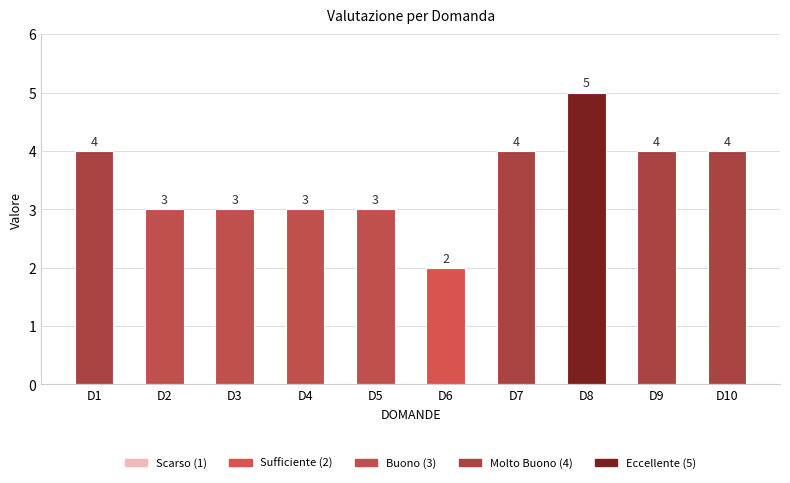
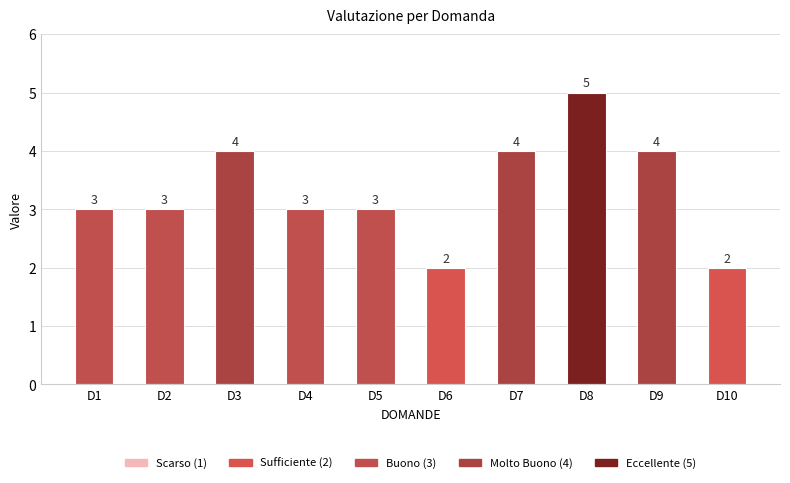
D1: 4 -> 3
D3: 3 -> 4
D10: 4 -> 2
